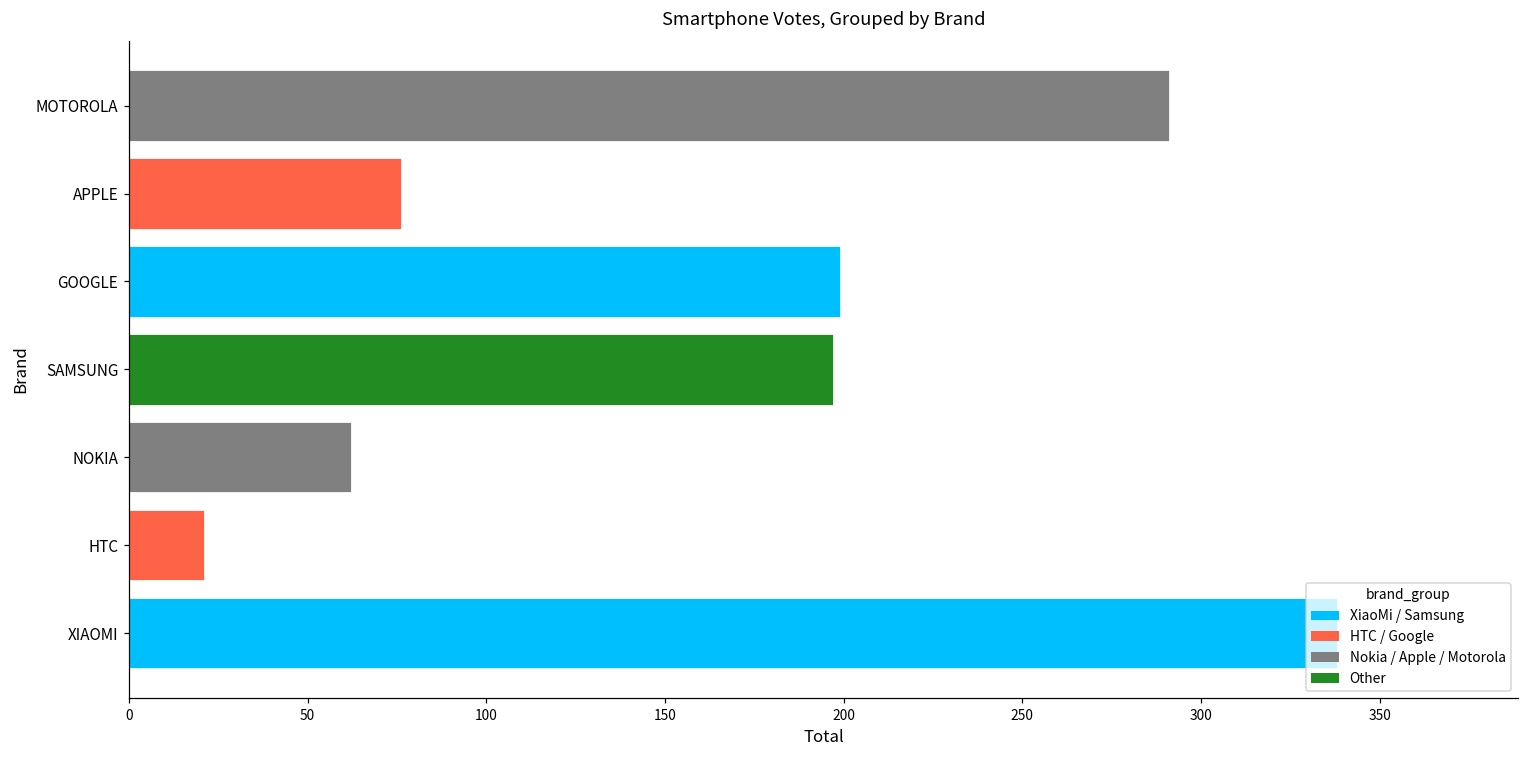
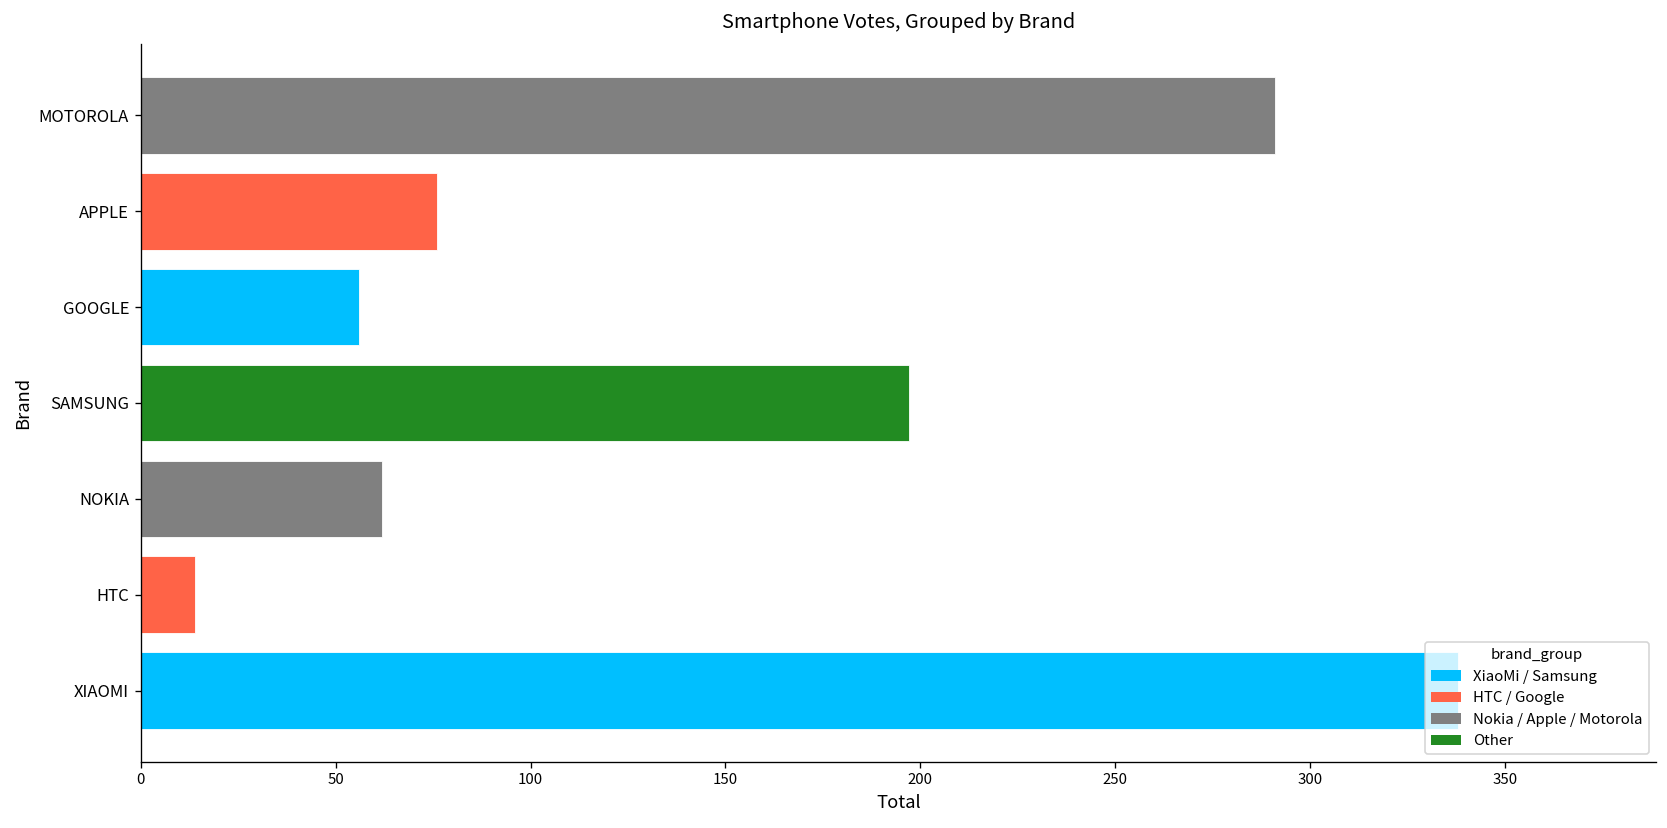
GOOGLE: 199 -> 56
HTC: 21 -> 14
